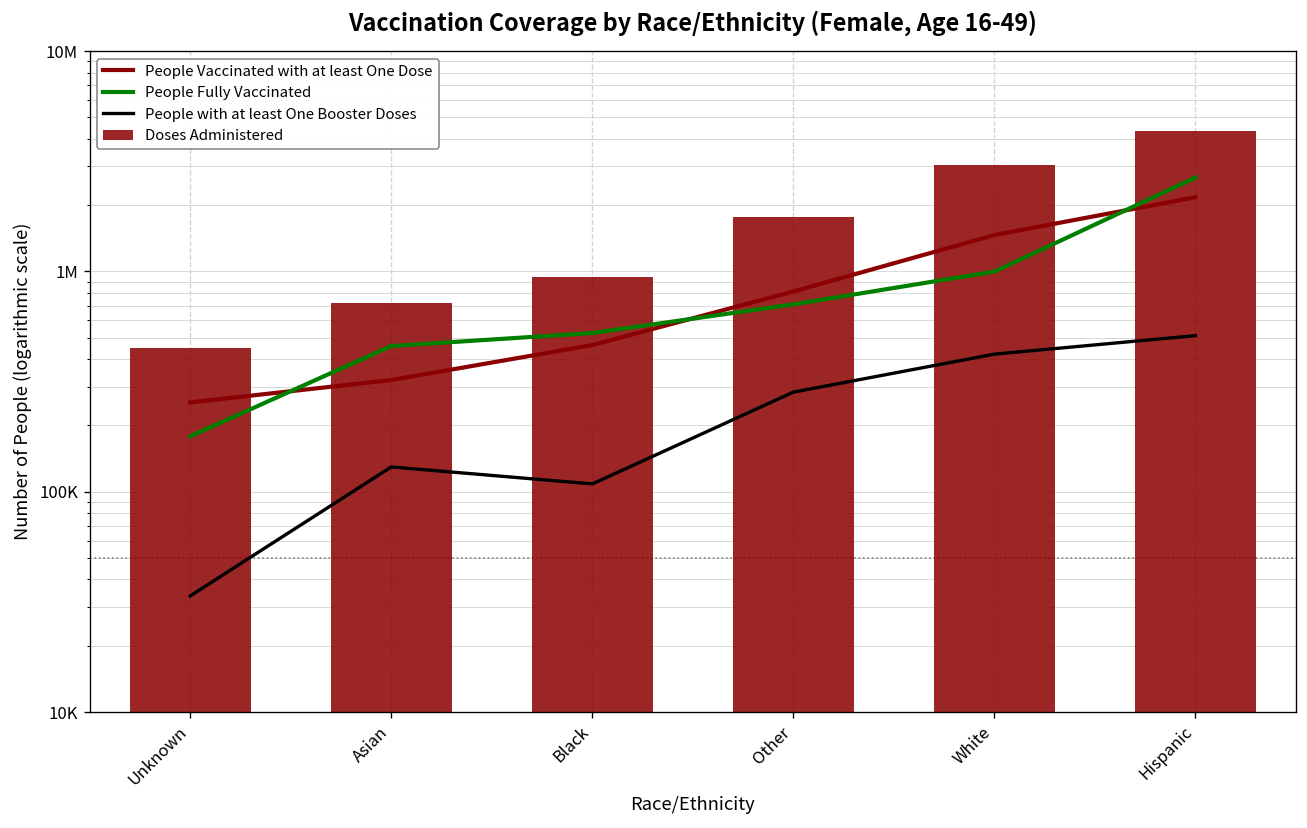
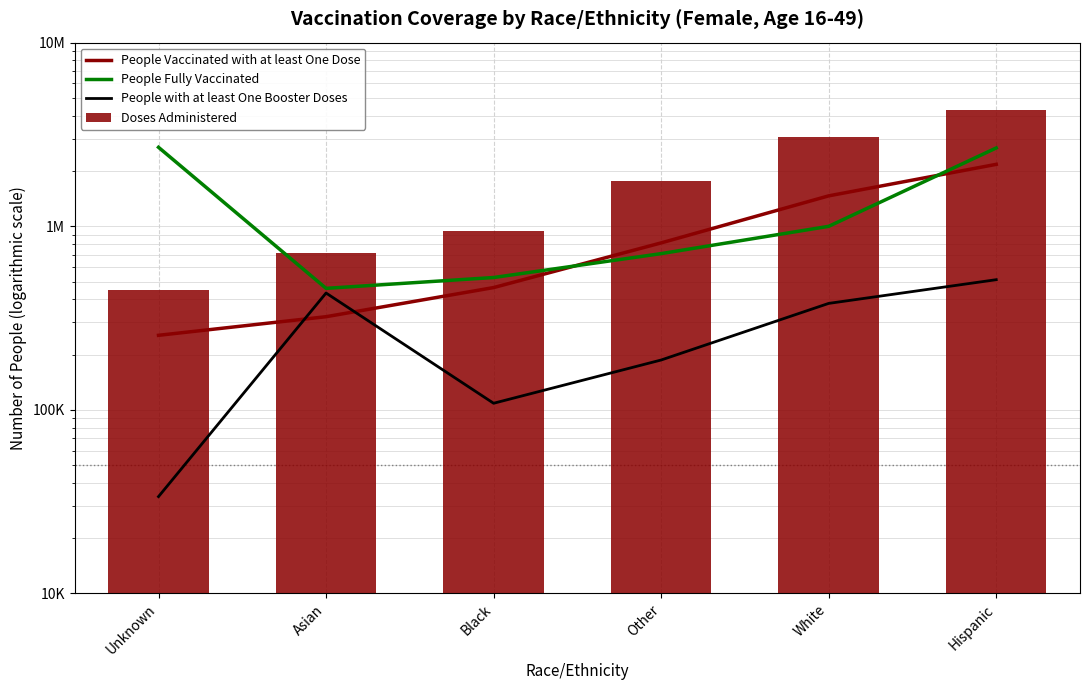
People Fully Vaccinated, Unknown: 180000 -> 2700000
People with at least One Booster Doses, Asian: 130000 -> 430000
People with at least One Booster Doses, Other: 280000 -> 190000
People with at least One Booster Doses, White: 420000 -> 380000
